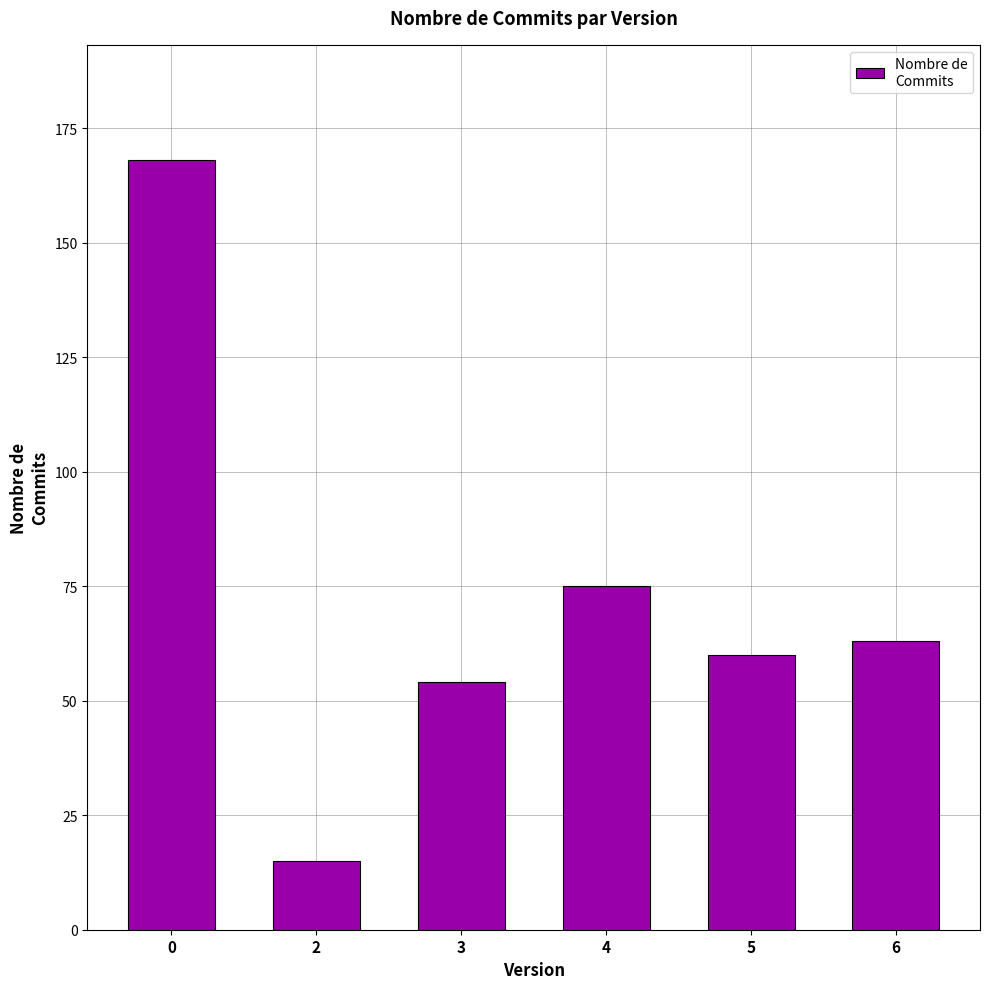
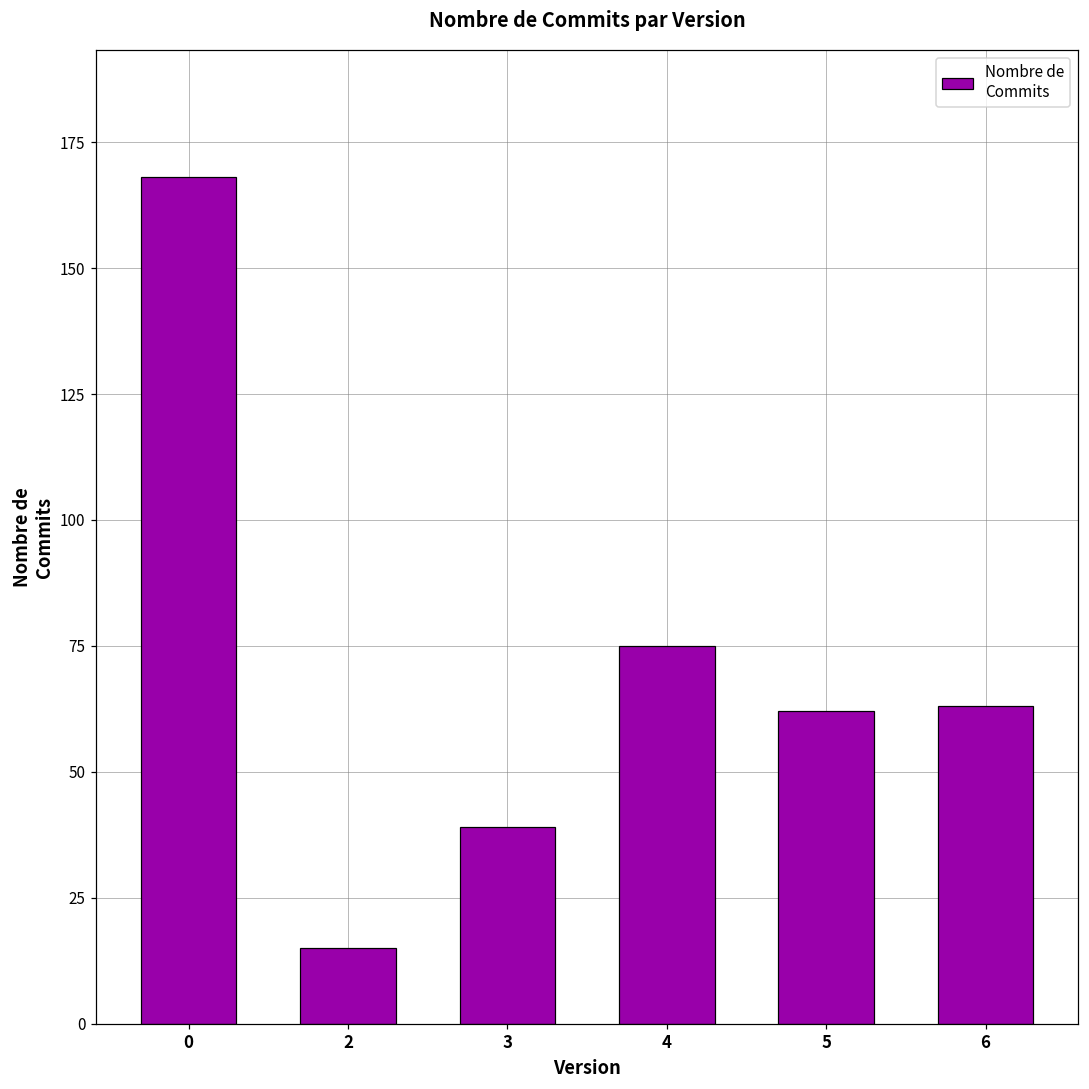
3: 54 -> 39
5: 60 -> 62
